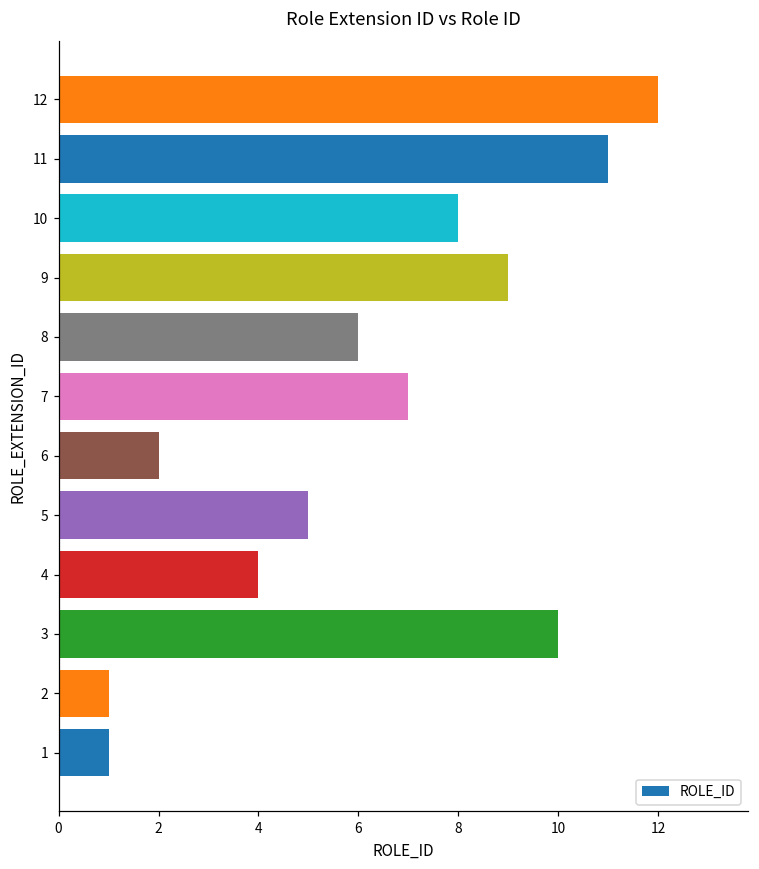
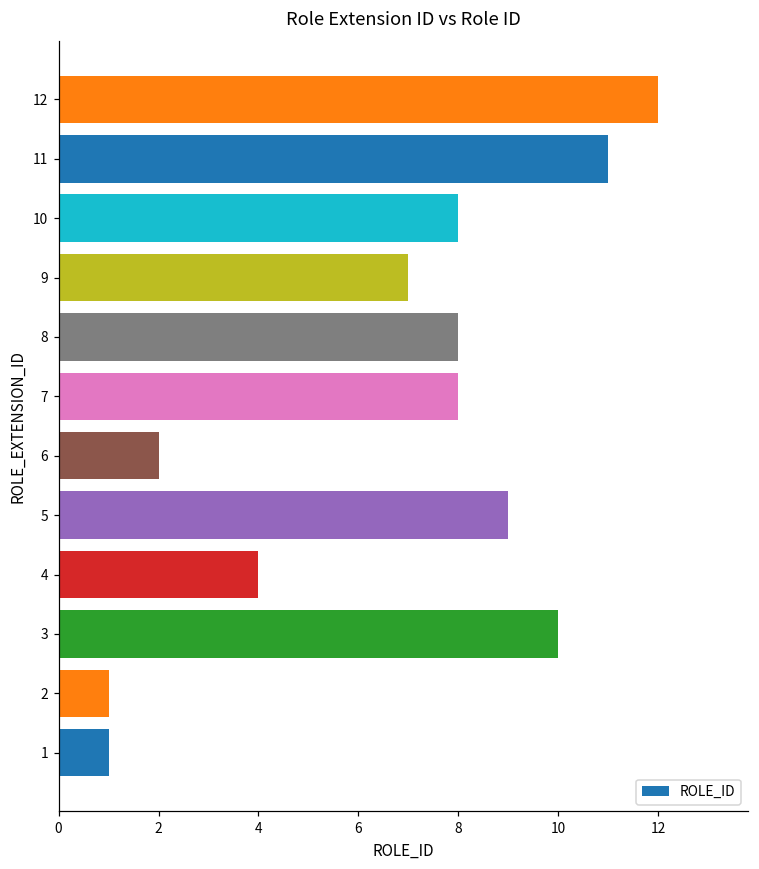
9: 9 -> 7
8: 6 -> 8
7: 7 -> 8
5: 5 -> 9
